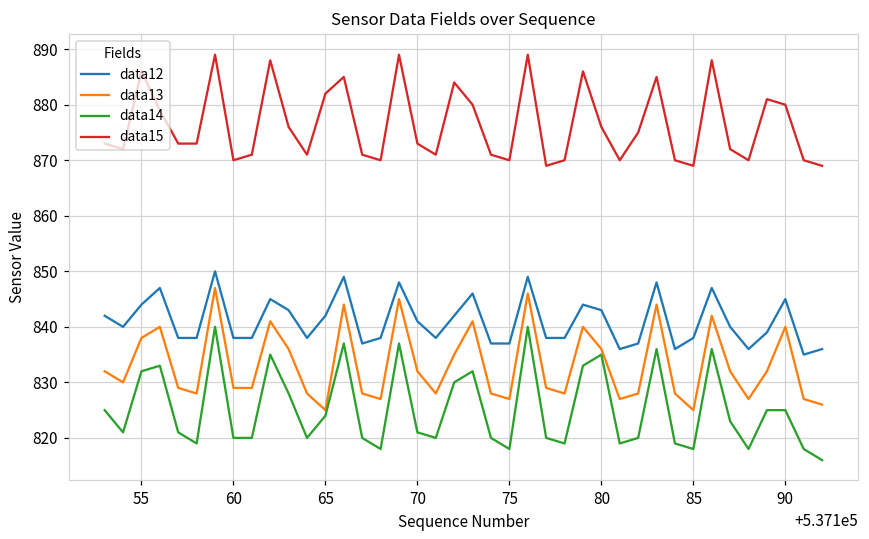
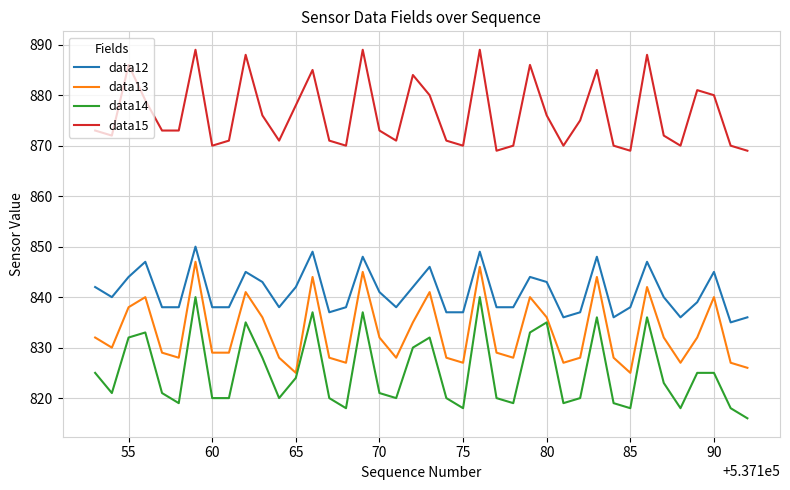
data15, 65: 882 -> 878
